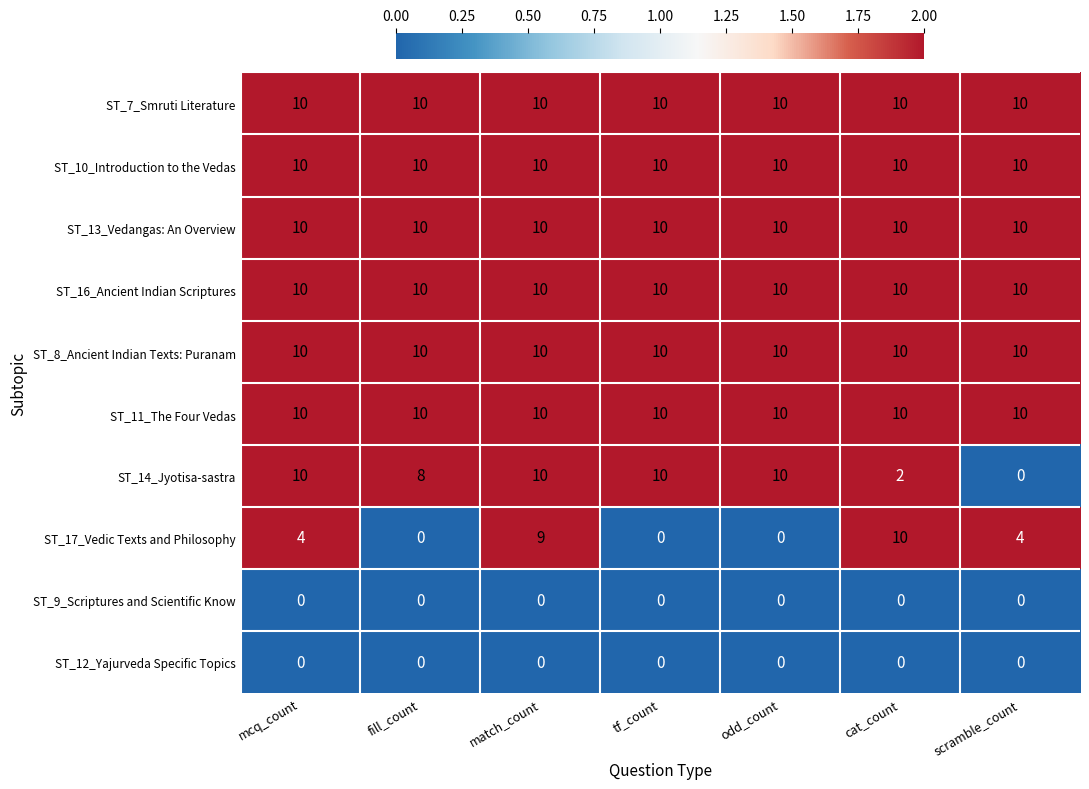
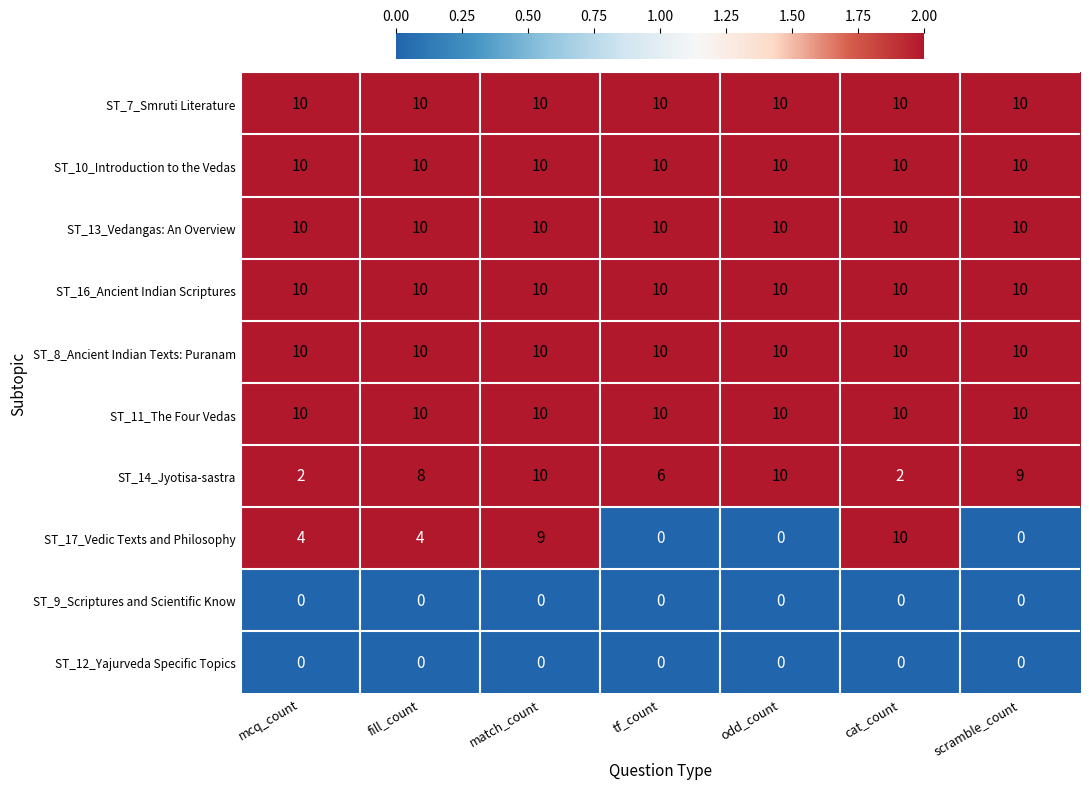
ST_14_Jyotisa-sastra, mcq_count: 10 -> 2
ST_14_Jyotisa-sastra, tf_count: 10 -> 6
ST_14_Jyotisa-sastra, scramble_count: 0 -> 9
ST_17_Vedic Texts and Philosophy, fill_count: 0 -> 4
ST_17_Vedic Texts and Philosophy, scramble_count: 4 -> 0
